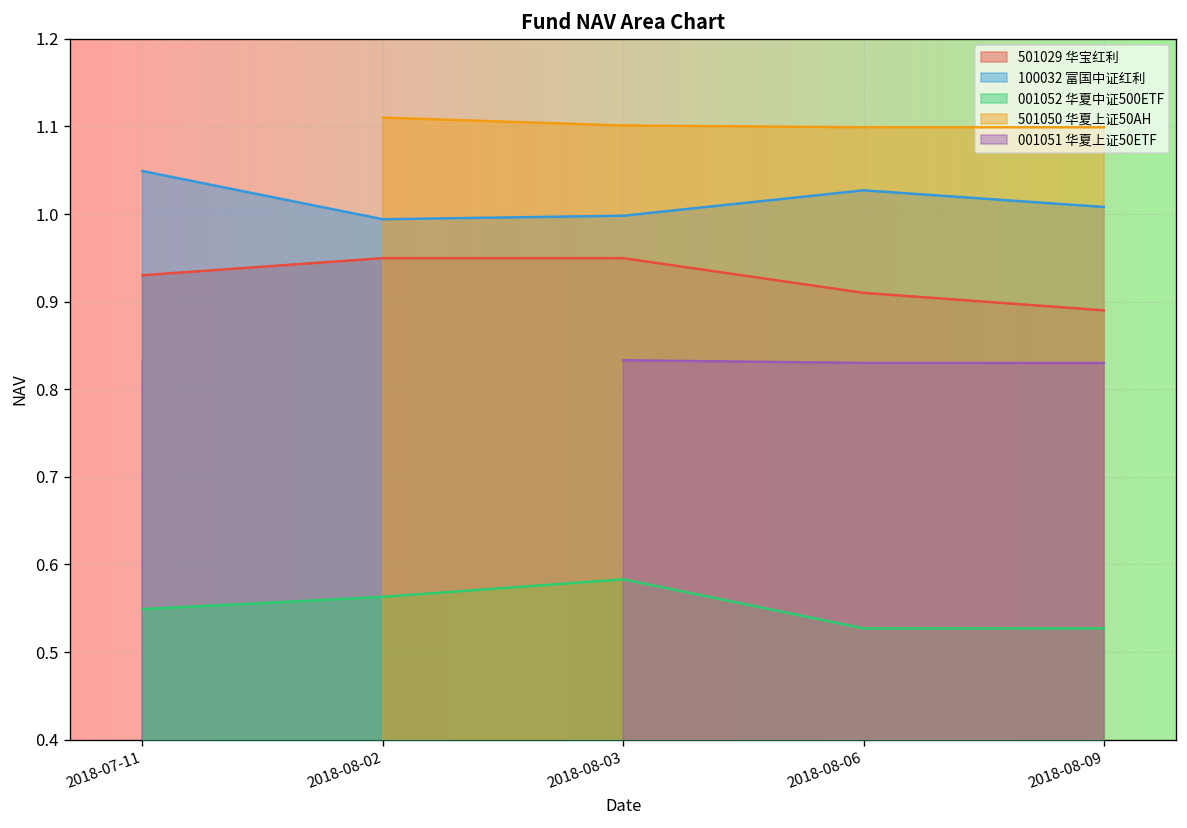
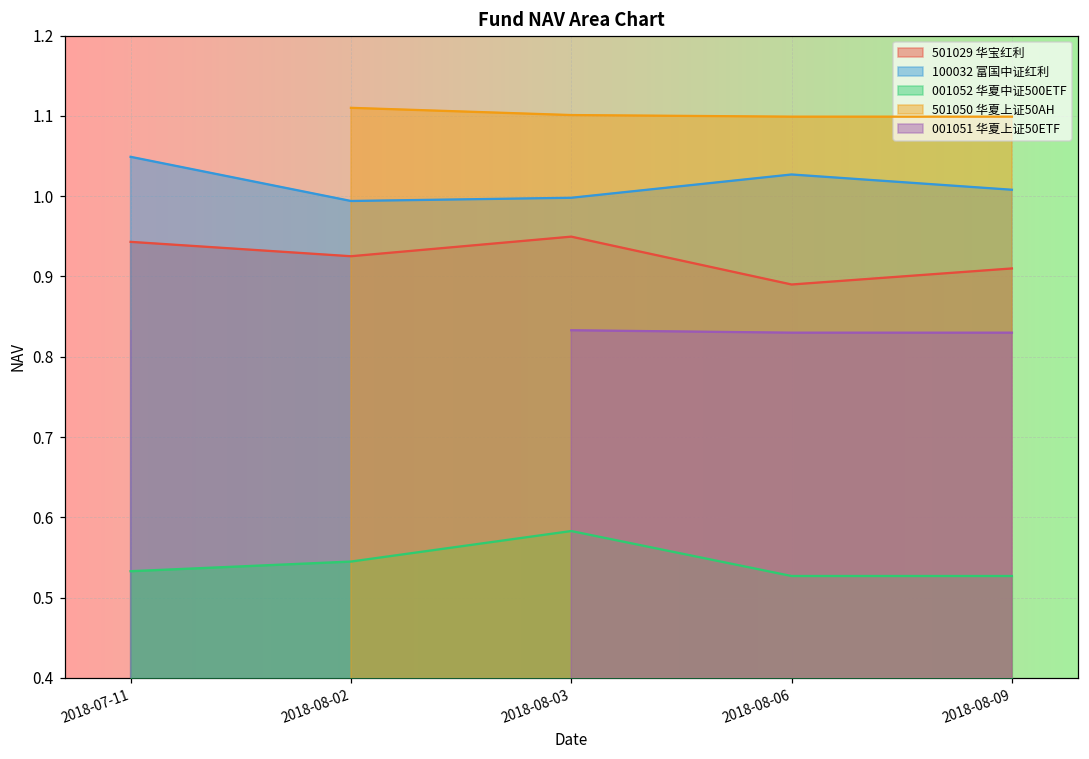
501029 华宝红利, 2018-07-11: 0.93 -> 0.94
001052 华夏中证500ETF, 2018-07-11: 0.55 -> 0.53
501029 华宝红利, 2018-08-02: 0.95 -> 0.93
001052 华夏中证500ETF, 2018-08-02: 0.56 -> 0.55
501029 华宝红利, 2018-08-06: 0.91 -> 0.89
501029 华宝红利, 2018-08-09: 0.89 -> 0.91
